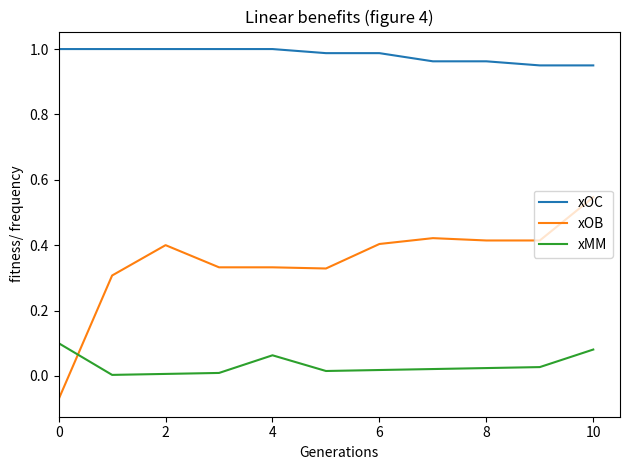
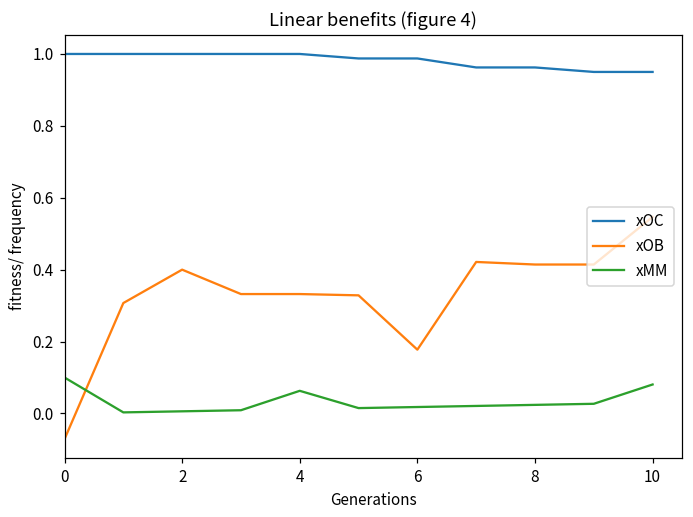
xOB, 6: 0.40 -> 0.18
